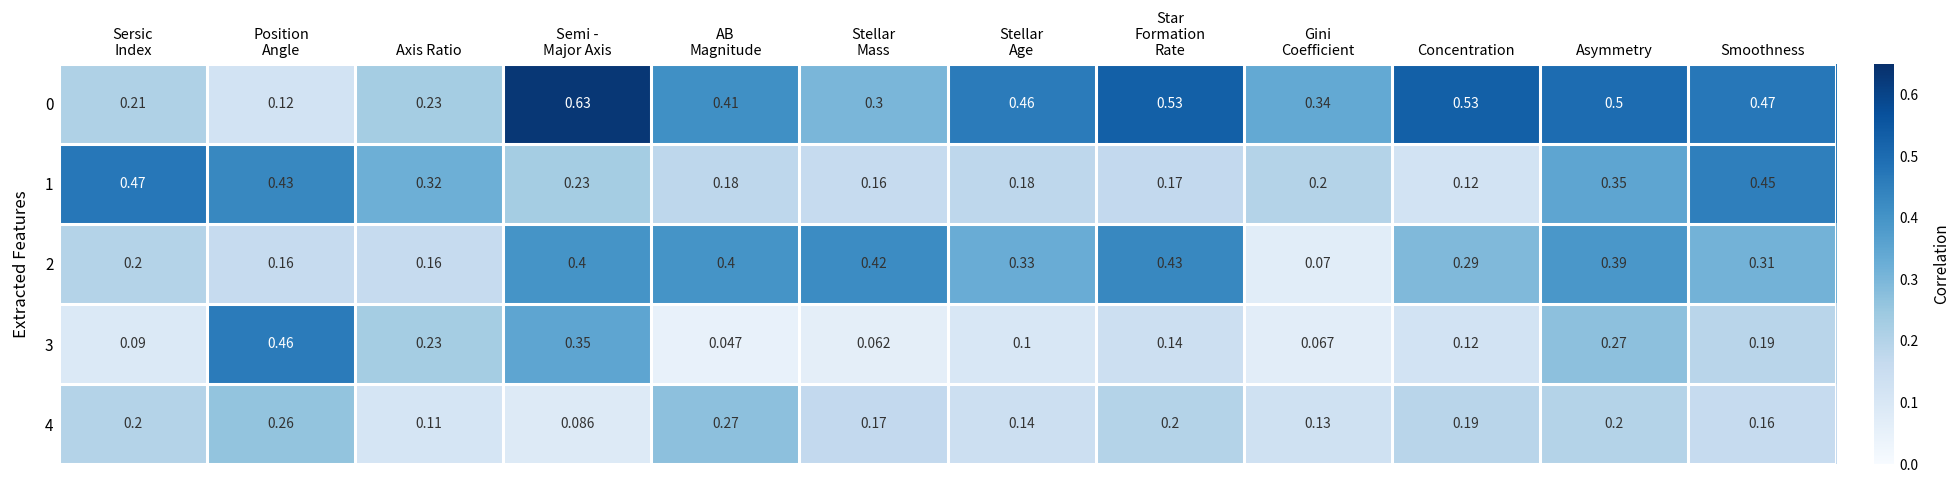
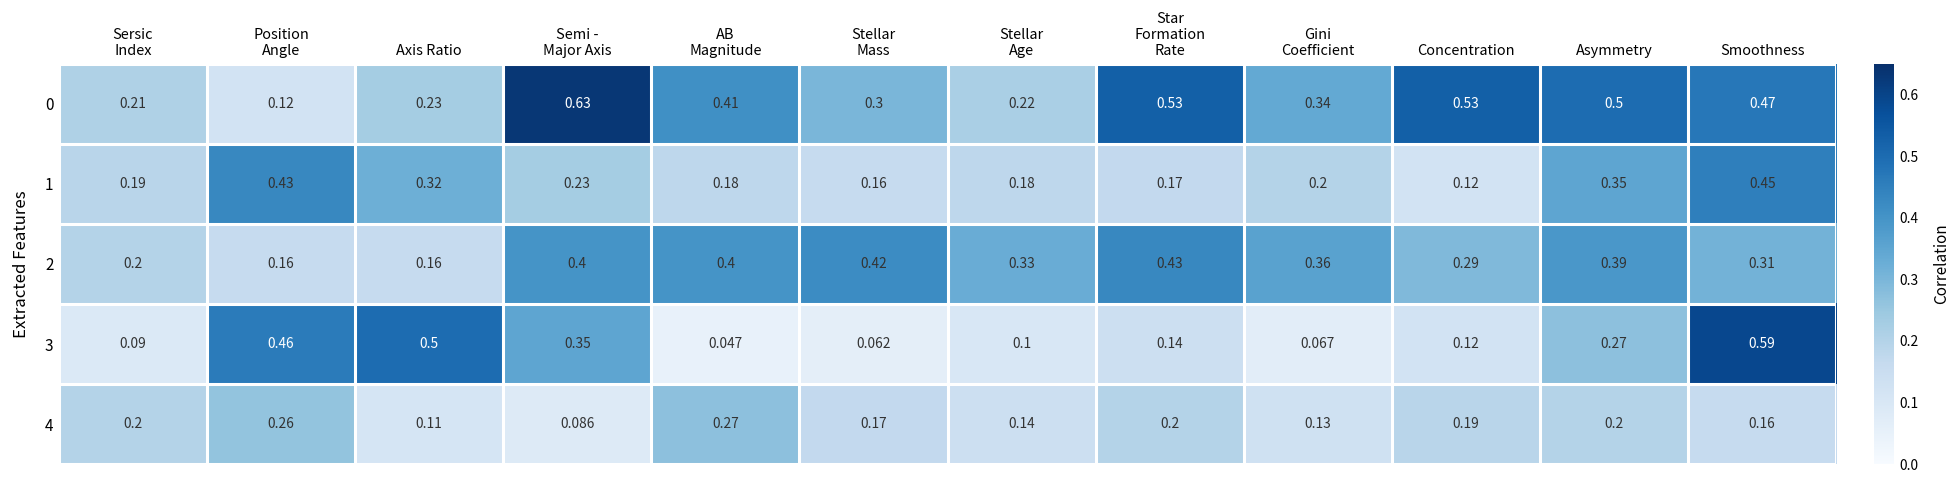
0, Stellar Age: 0.46 -> 0.22
1, Sersic Index: 0.47 -> 0.19
2, Gini Coefficient: 0.07 -> 0.36
3, Axis Ratio: 0.23 -> 0.5
3, Smoothness: 0.19 -> 0.59
